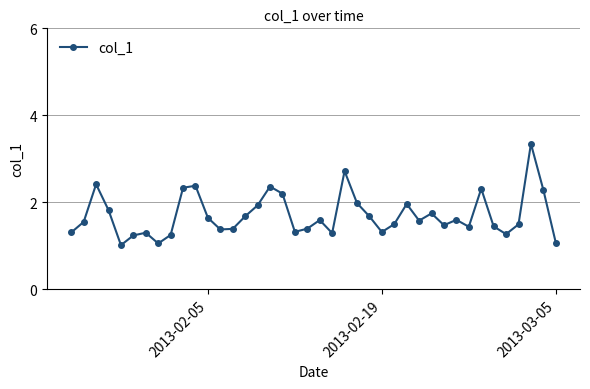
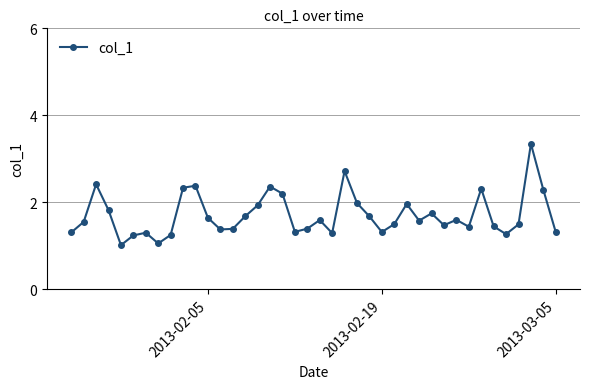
2013-03-05: 1.1 -> 1.3
